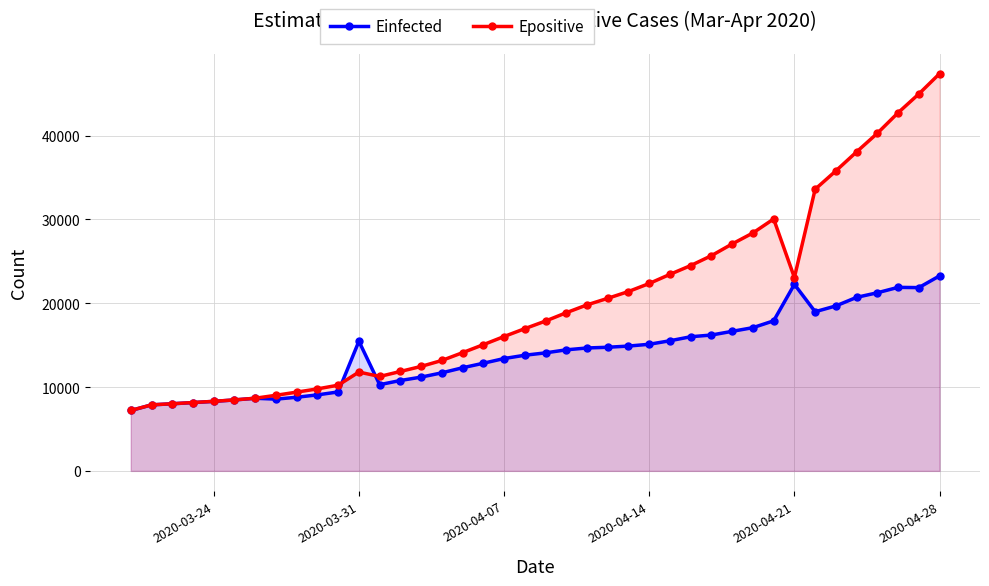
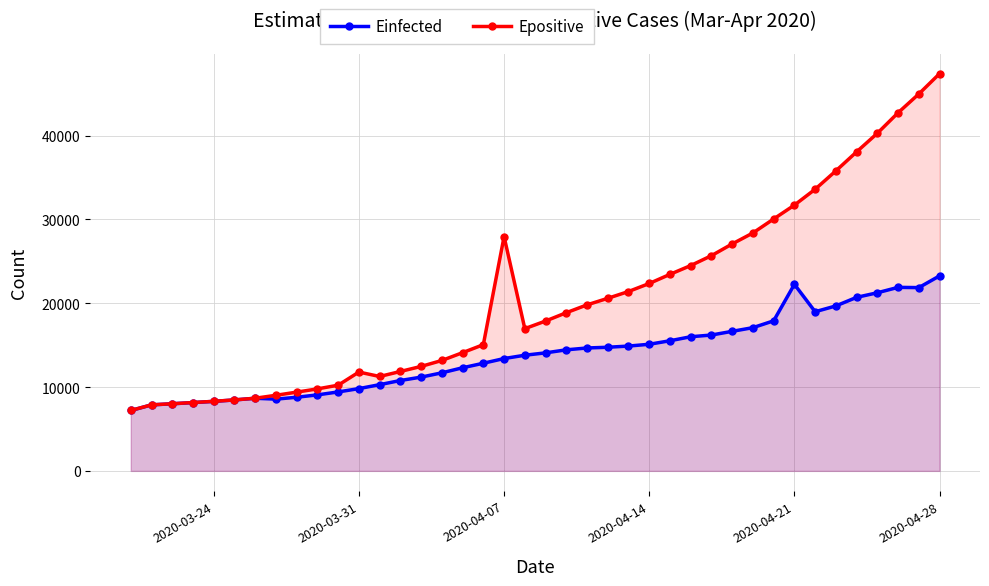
Einfected, 2020-03-31: 15000 -> 10000
Epositive, 2020-04-07: 16000 -> 28000
Epositive, 2020-04-21: 23000 -> 32000
